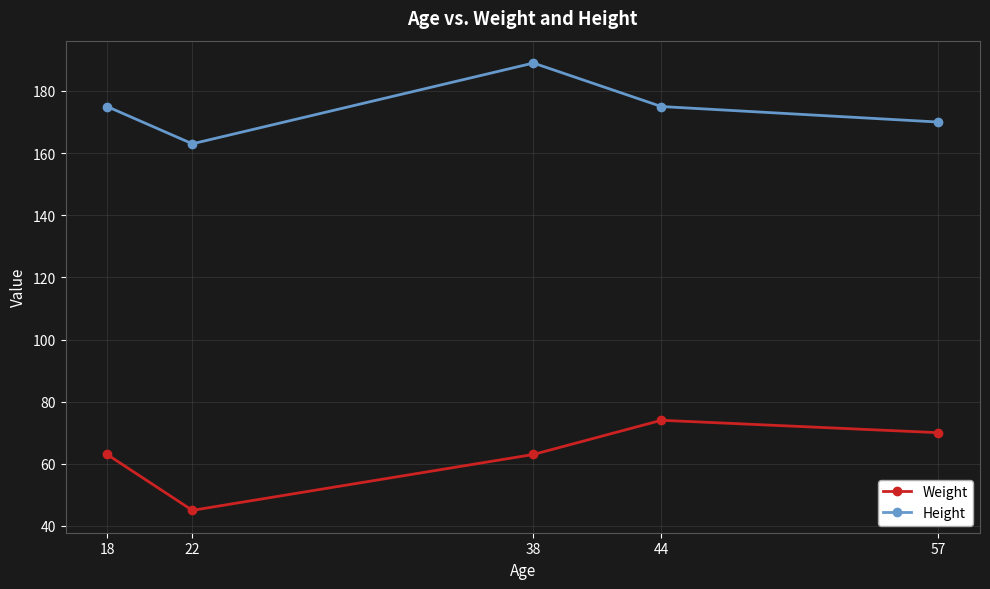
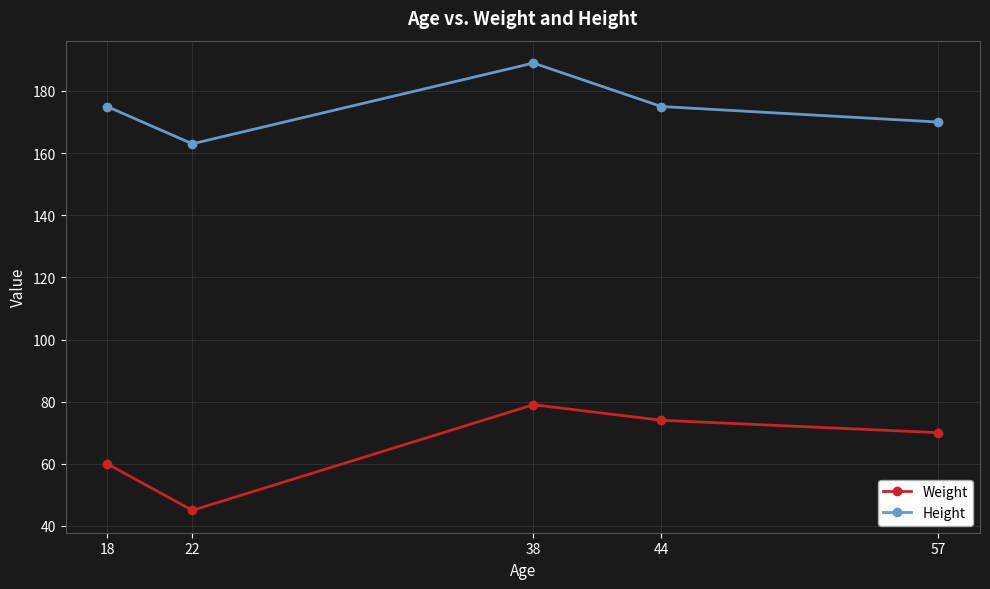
Weight, 18: 63 -> 60
Weight, 38: 63 -> 79
